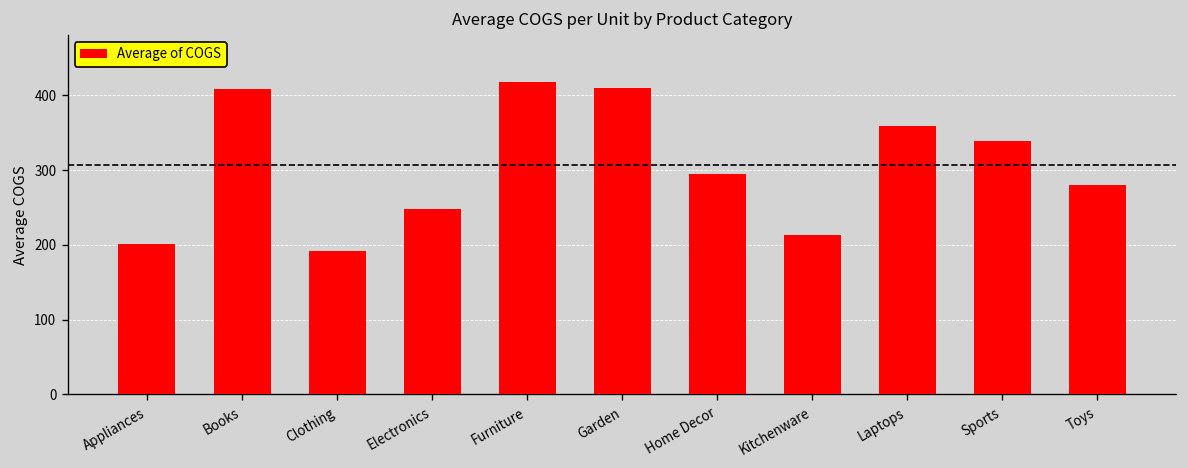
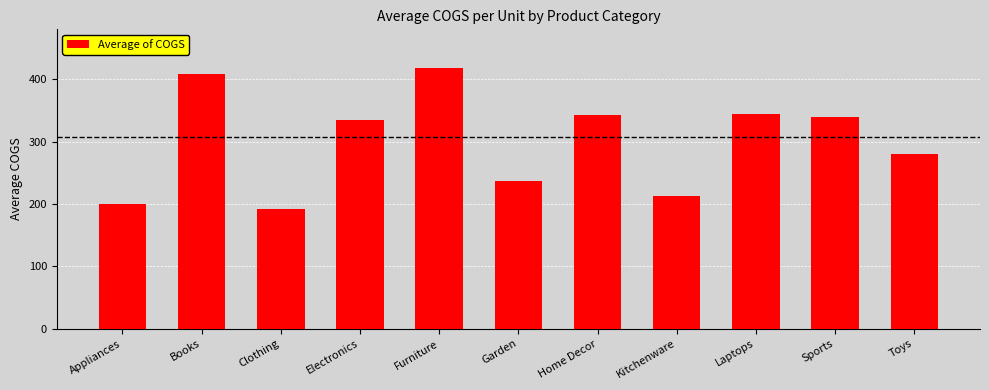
Electronics: 250 -> 330
Garden: 410 -> 240
Home Decor: 300 -> 340
Laptops: 360 -> 340
